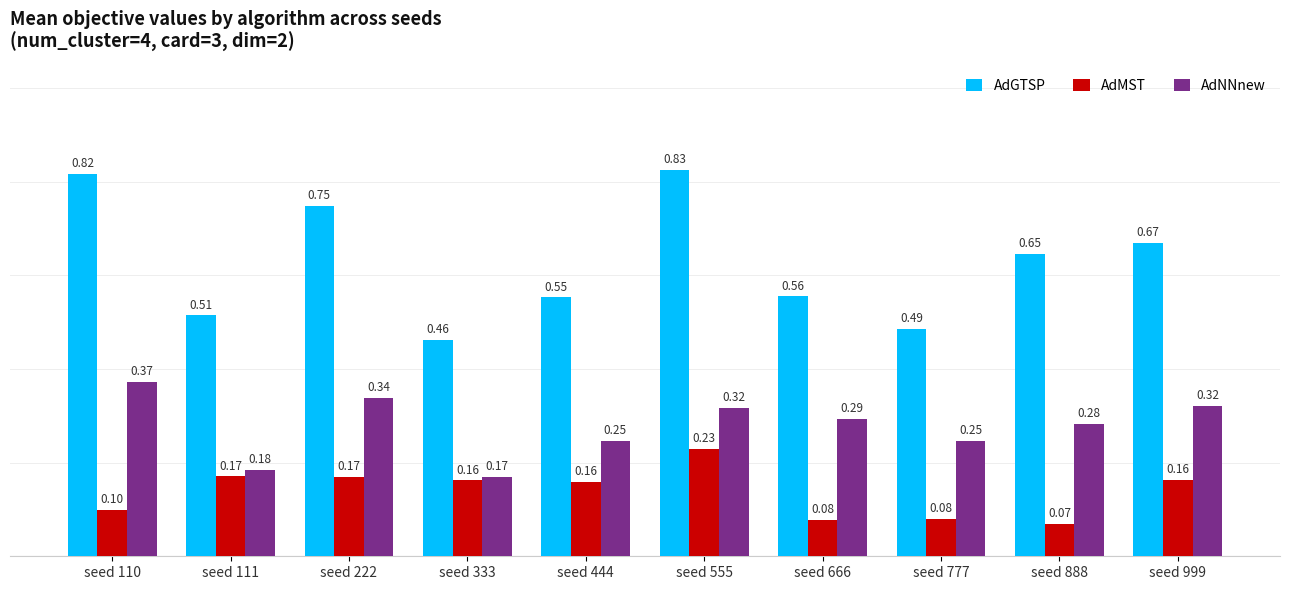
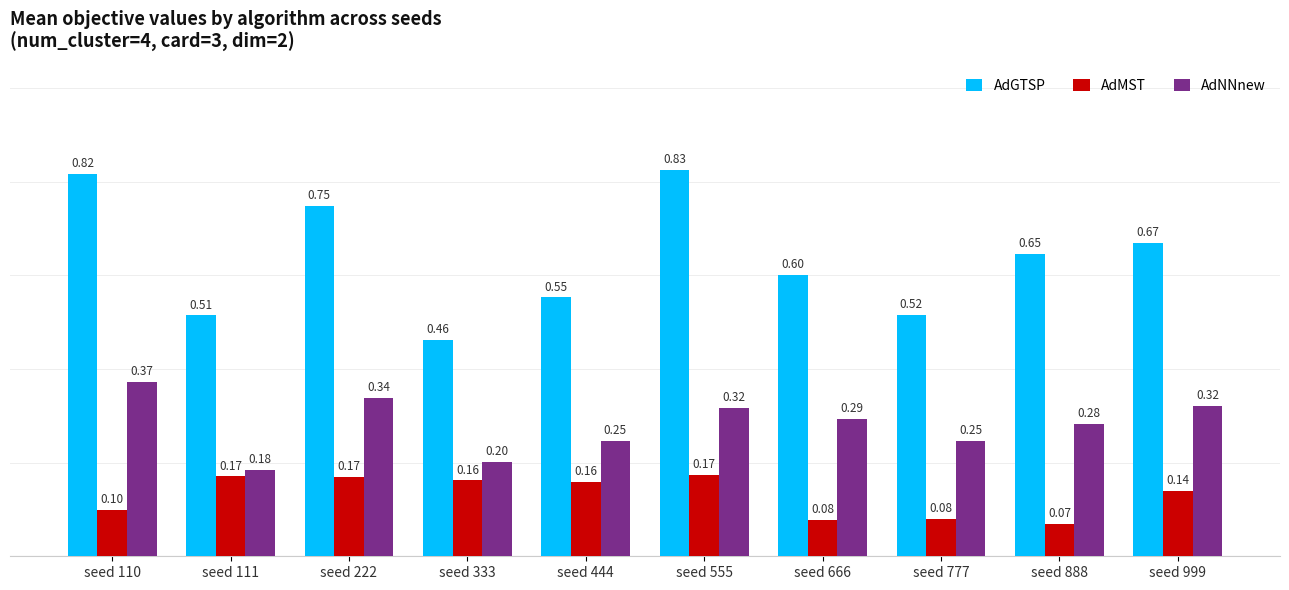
AdNNnew, seed 333: 0.17 -> 0.20
AdMST, seed 555: 0.23 -> 0.17
AdGTSP, seed 666: 0.56 -> 0.60
AdGTSP, seed 777: 0.49 -> 0.52
AdMST, seed 999: 0.16 -> 0.14
